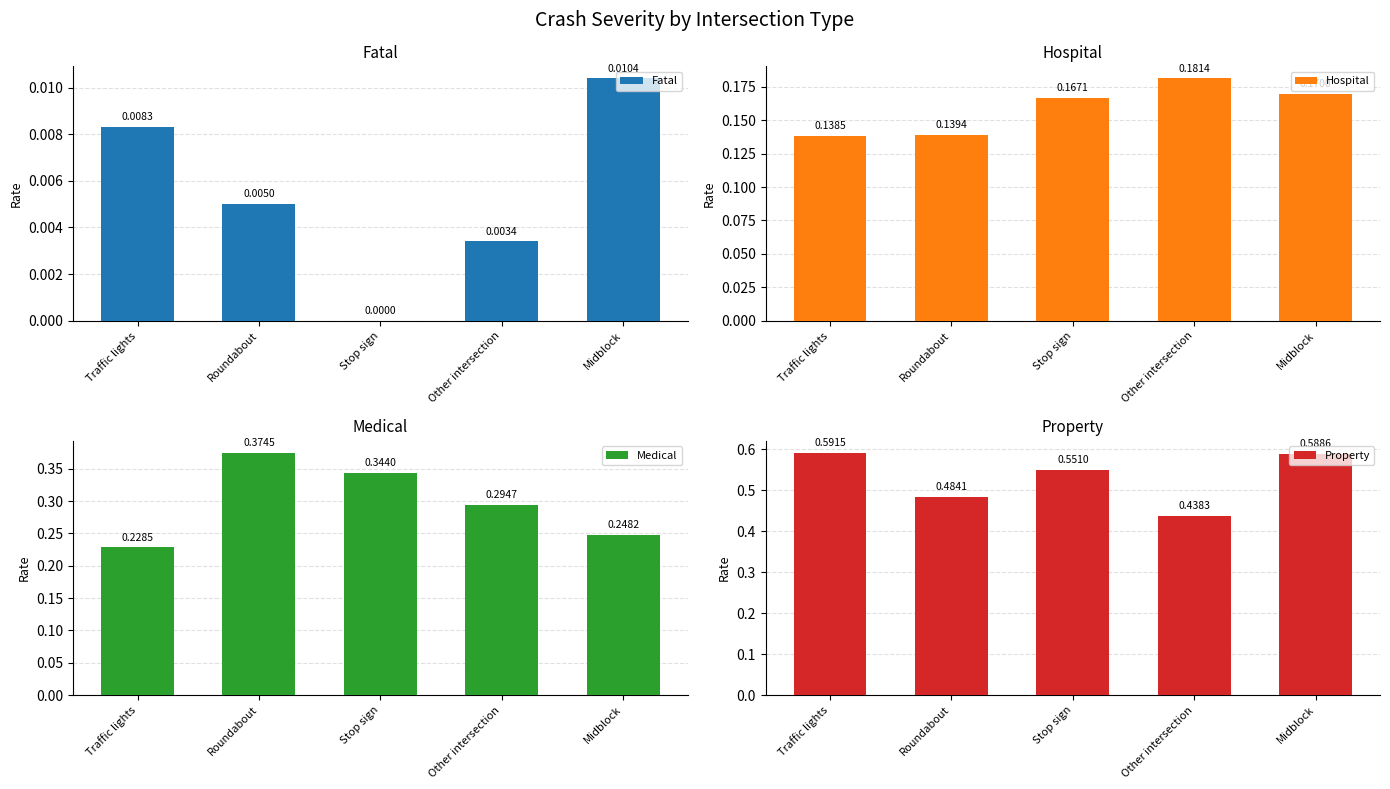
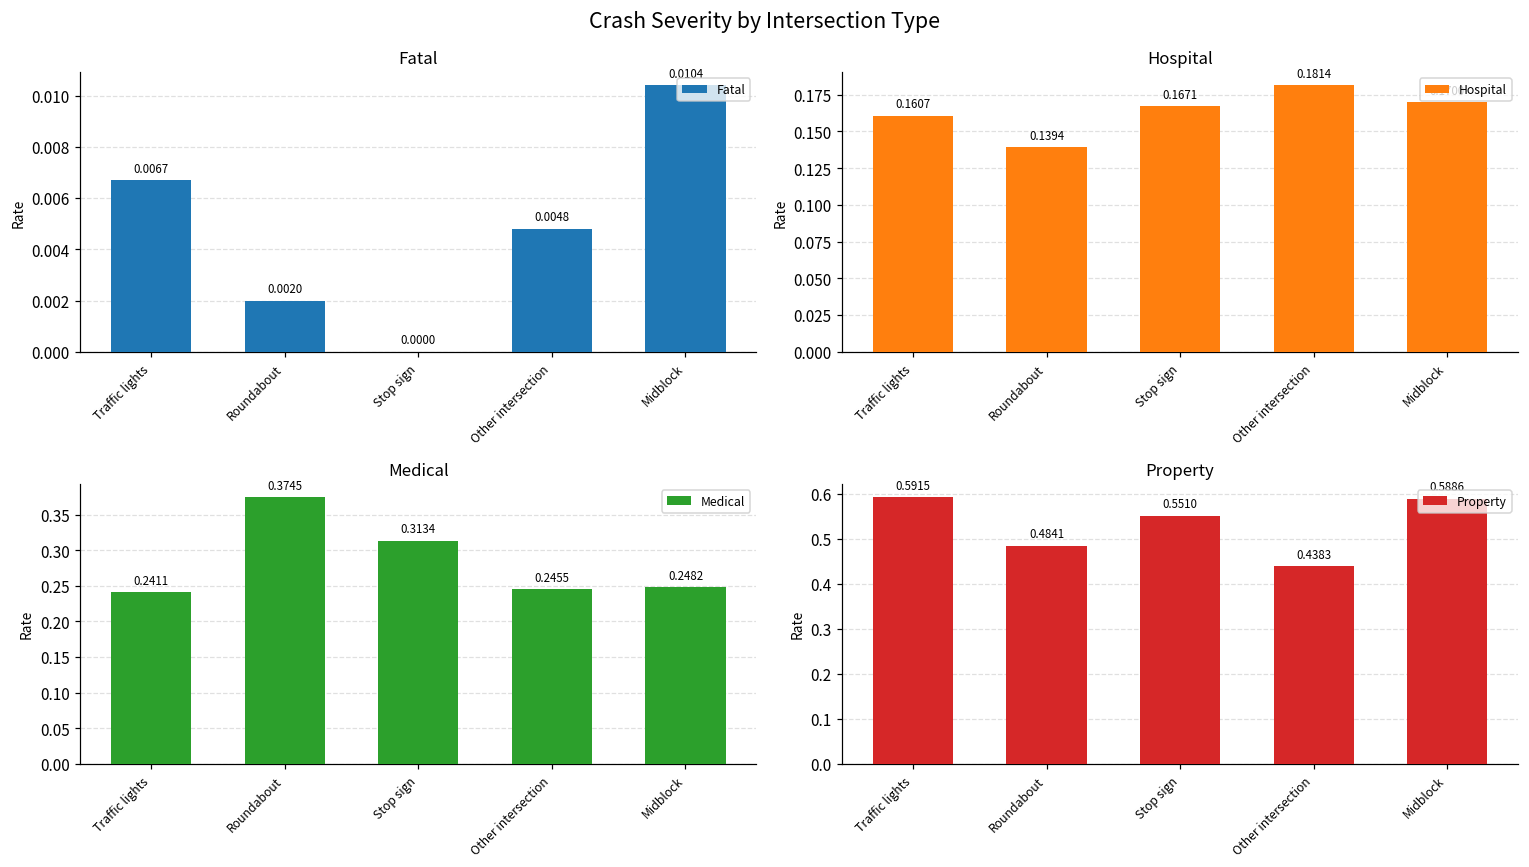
Fatal, Traffic lights: 0.0083 -> 0.0067
Fatal, Roundabout: 0.0050 -> 0.0020
Fatal, Other intersection: 0.0034 -> 0.0048
Hospital, Traffic lights: 0.1385 -> 0.1607
Medical, Traffic lights: 0.2285 -> 0.2411
Medical, Stop sign: 0.3440 -> 0.3134
Medical, Other intersection: 0.2947 -> 0.2455
